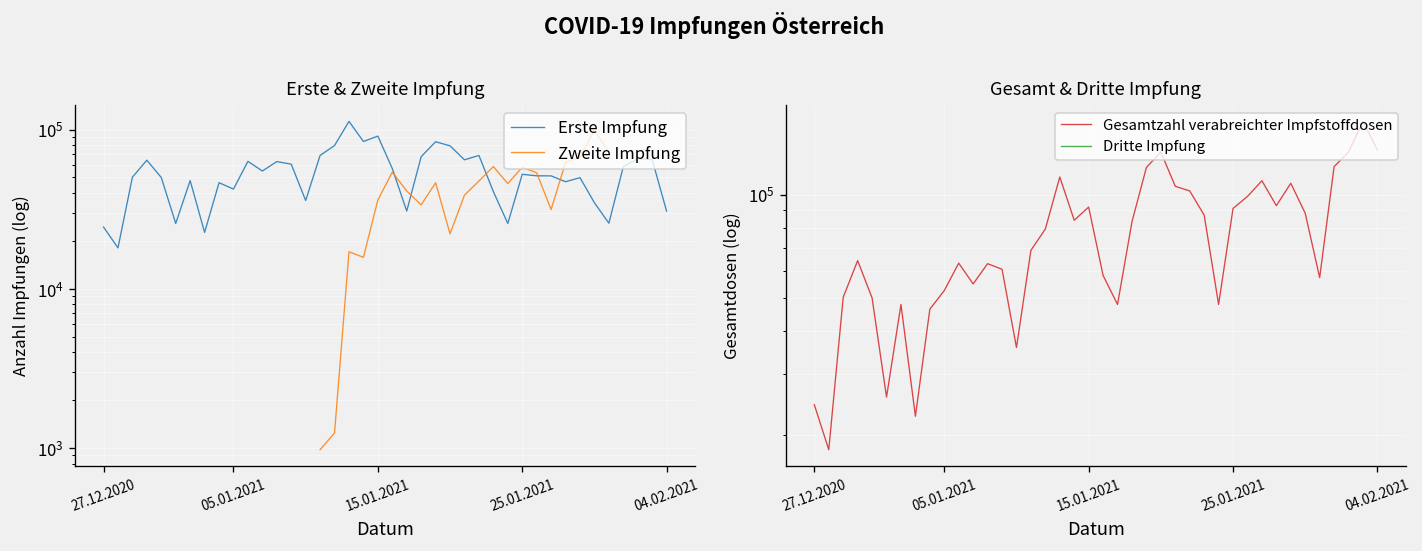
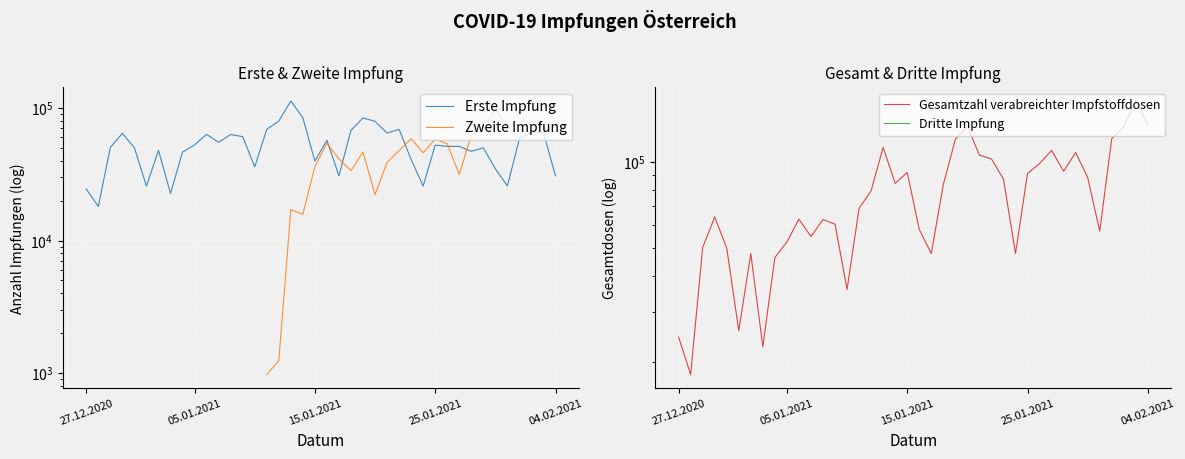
Erste & Zweite Impfung, Erste Impfung, 05.01.2021: 42000 -> 53000
Erste & Zweite Impfung, Erste Impfung, 15.01.2021: 90000 -> 40000
